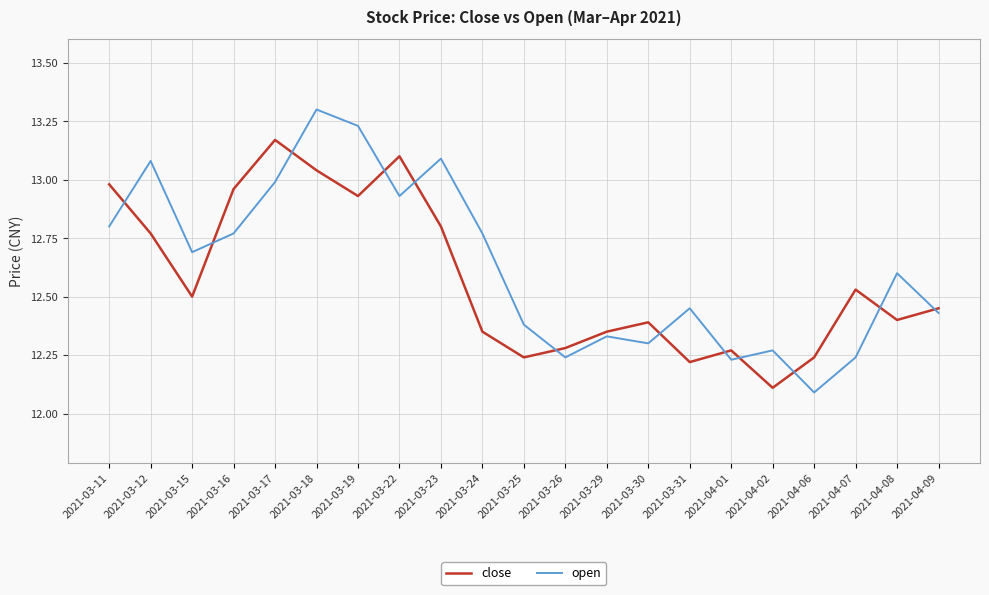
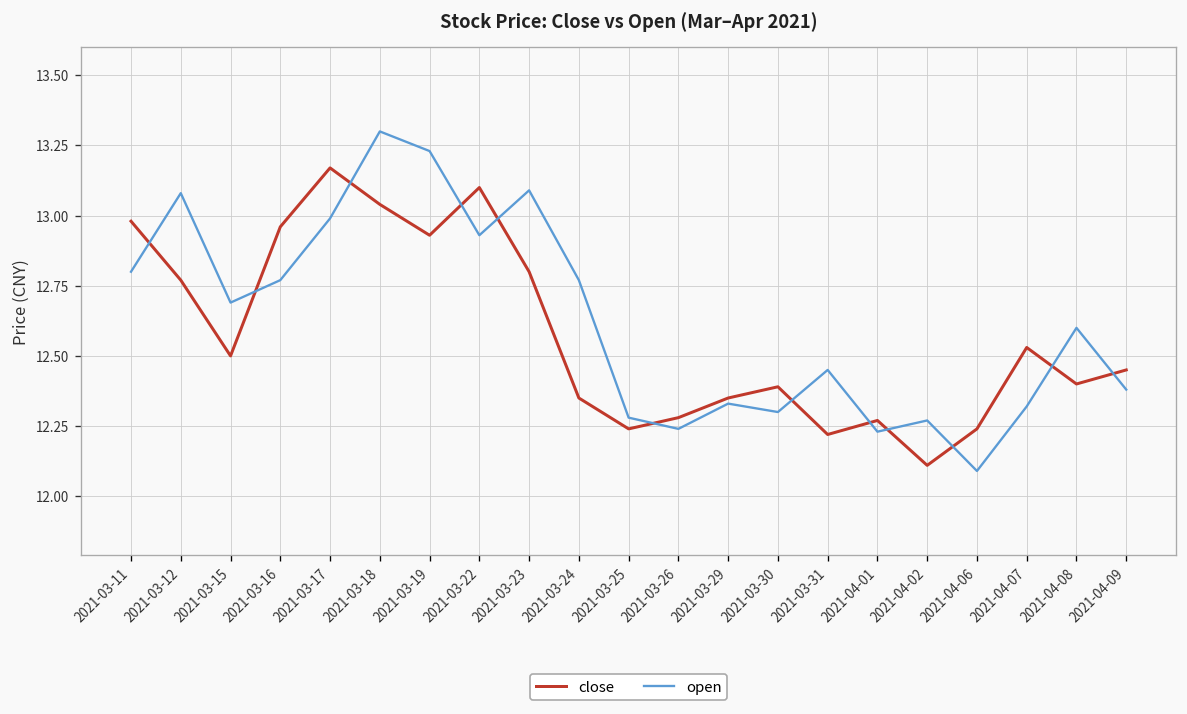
open, 2021-03-25: 12.38 -> 12.28
open, 2021-04-07: 12.24 -> 12.32
open, 2021-04-09: 12.43 -> 12.38
